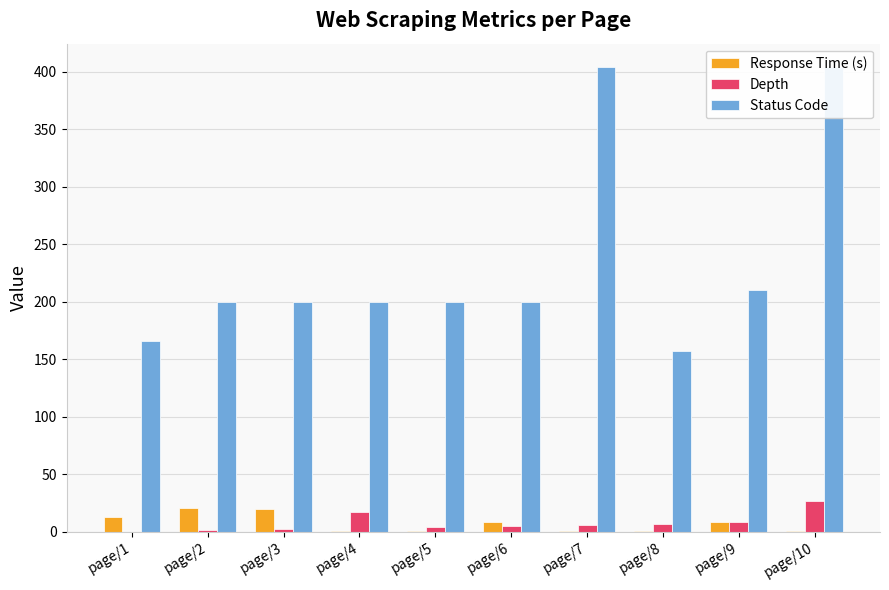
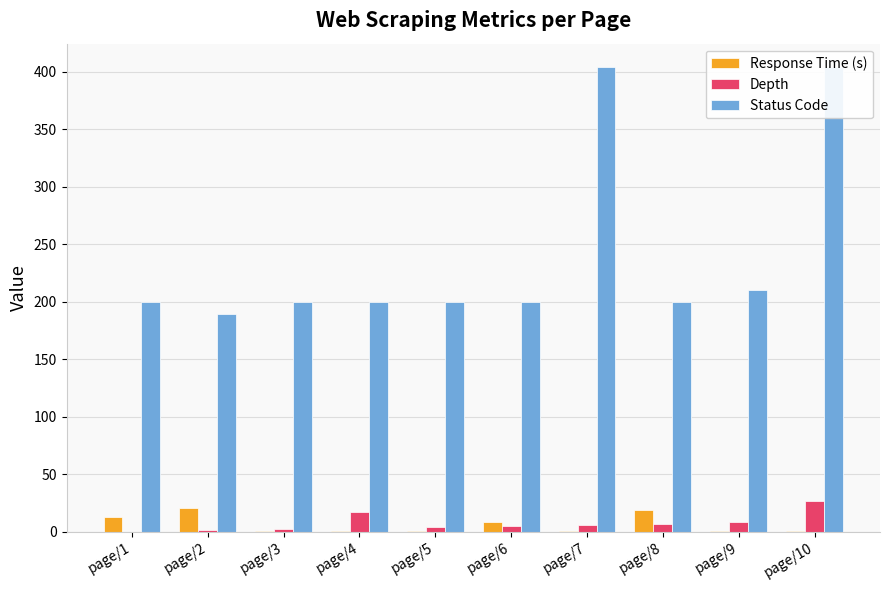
Status Code, page/1: 166 -> 200
Status Code, page/2: 200 -> 189
Response Time (s), page/3: 20 -> 0
Response Time (s), page/8: 0 -> 19
Status Code, page/8: 157 -> 200
Response Time (s), page/9: 9 -> 0
